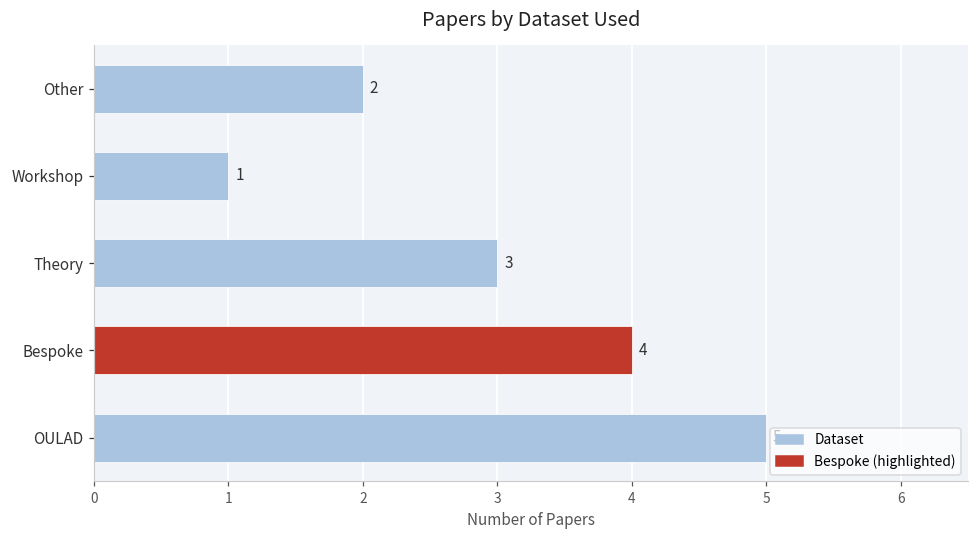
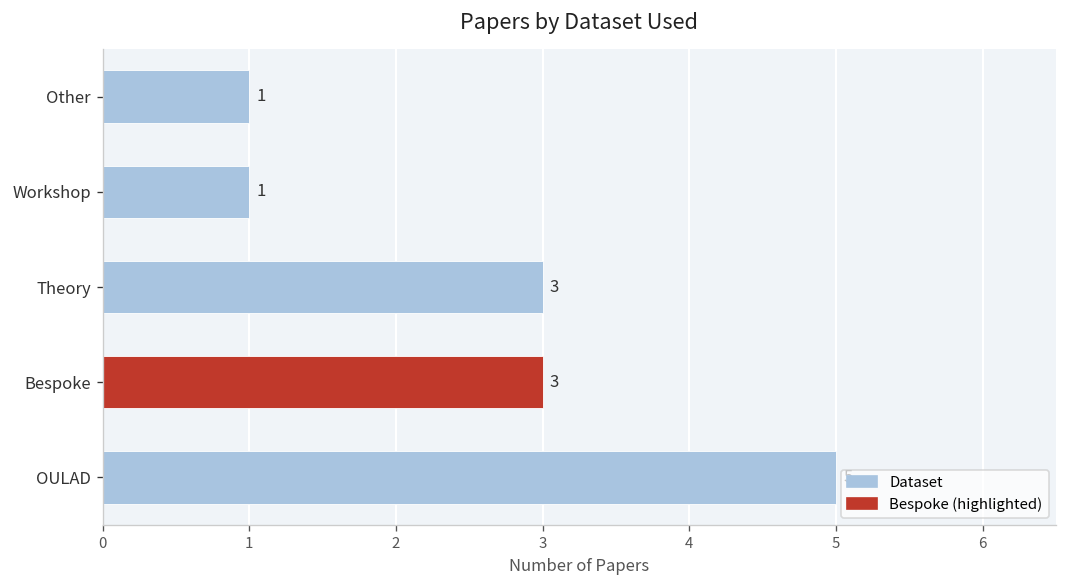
Other: 2 -> 1
Bespoke: 4 -> 3
